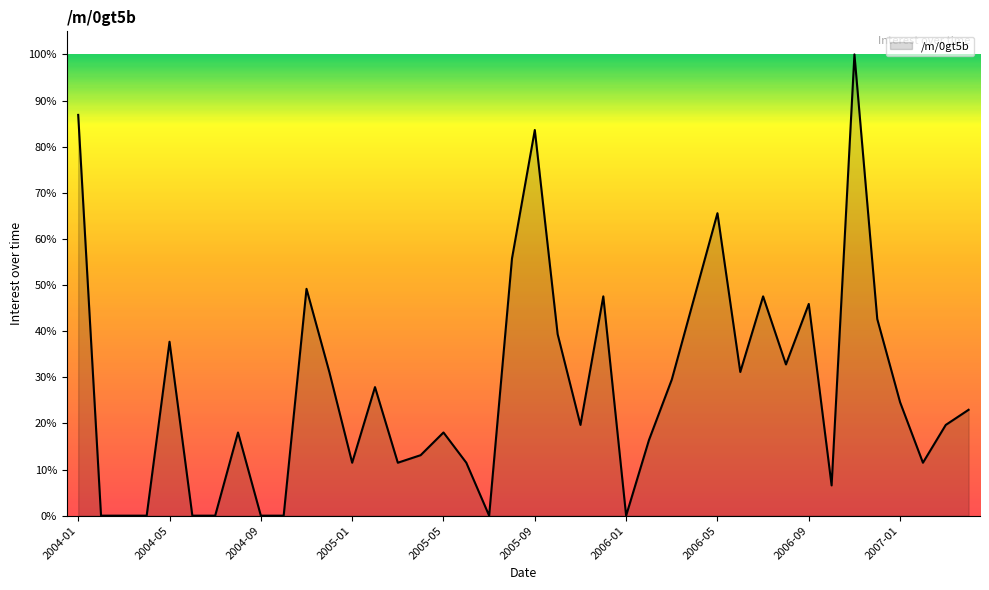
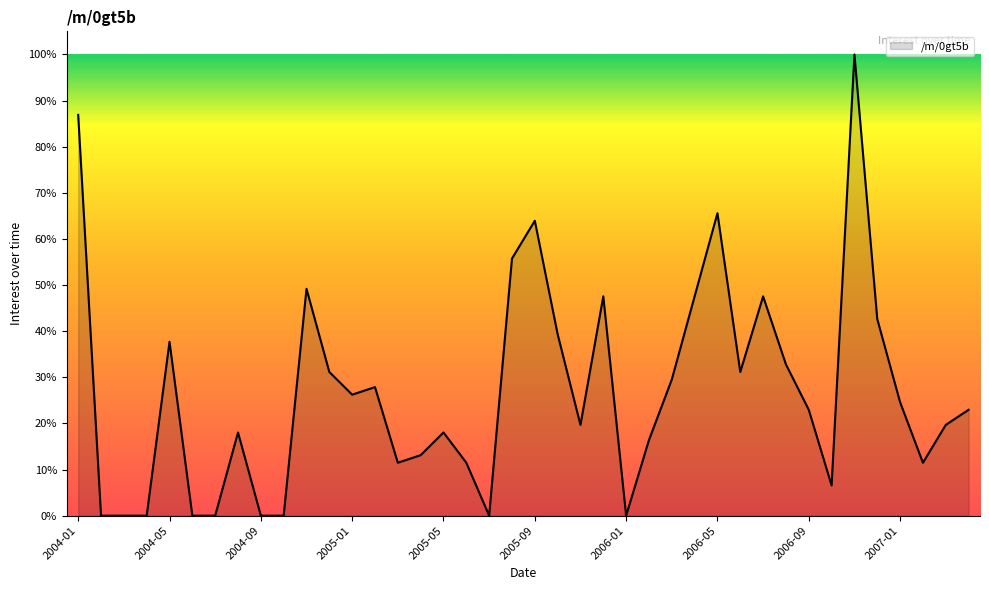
2005-01: 11% -> 26%
2005-09: 84% -> 64%
2006-09: 46% -> 23%
